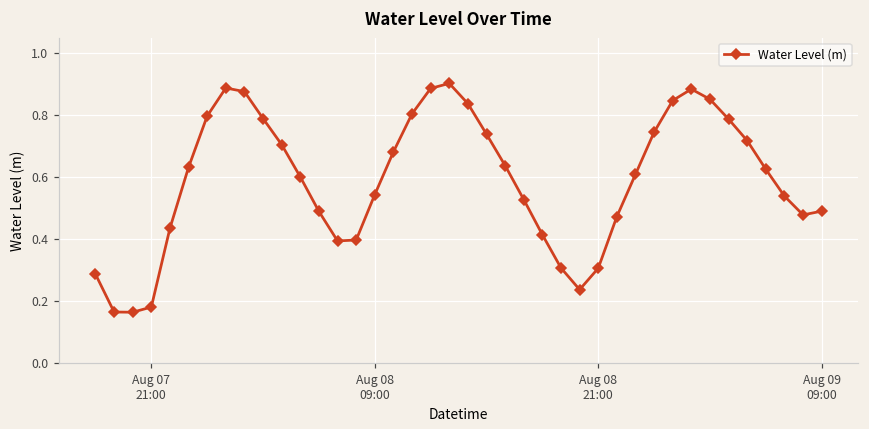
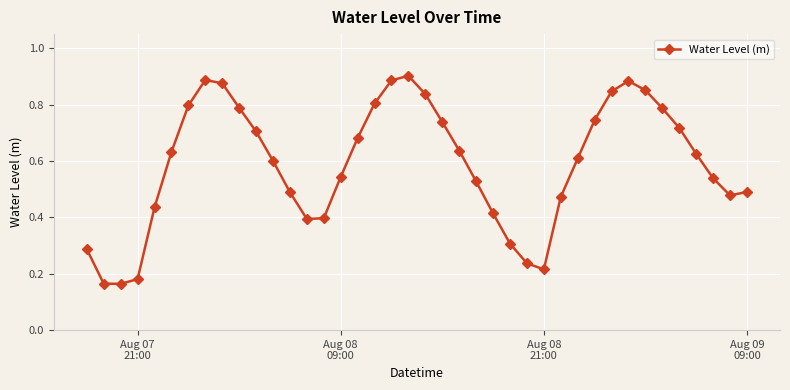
Aug 08 21:00: 0.31 -> 0.22
